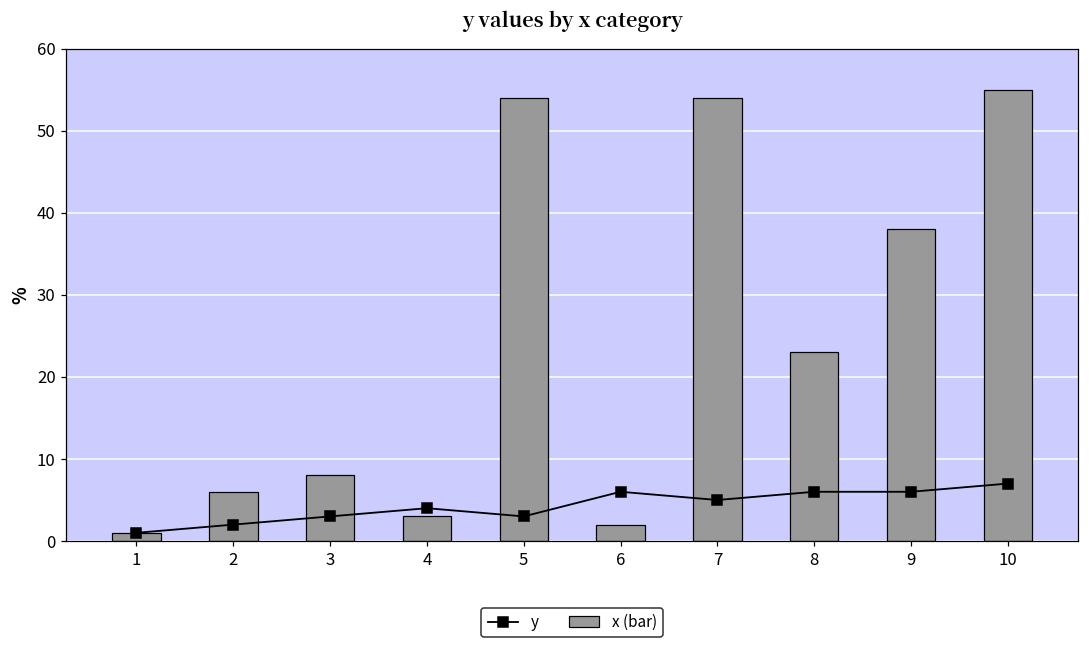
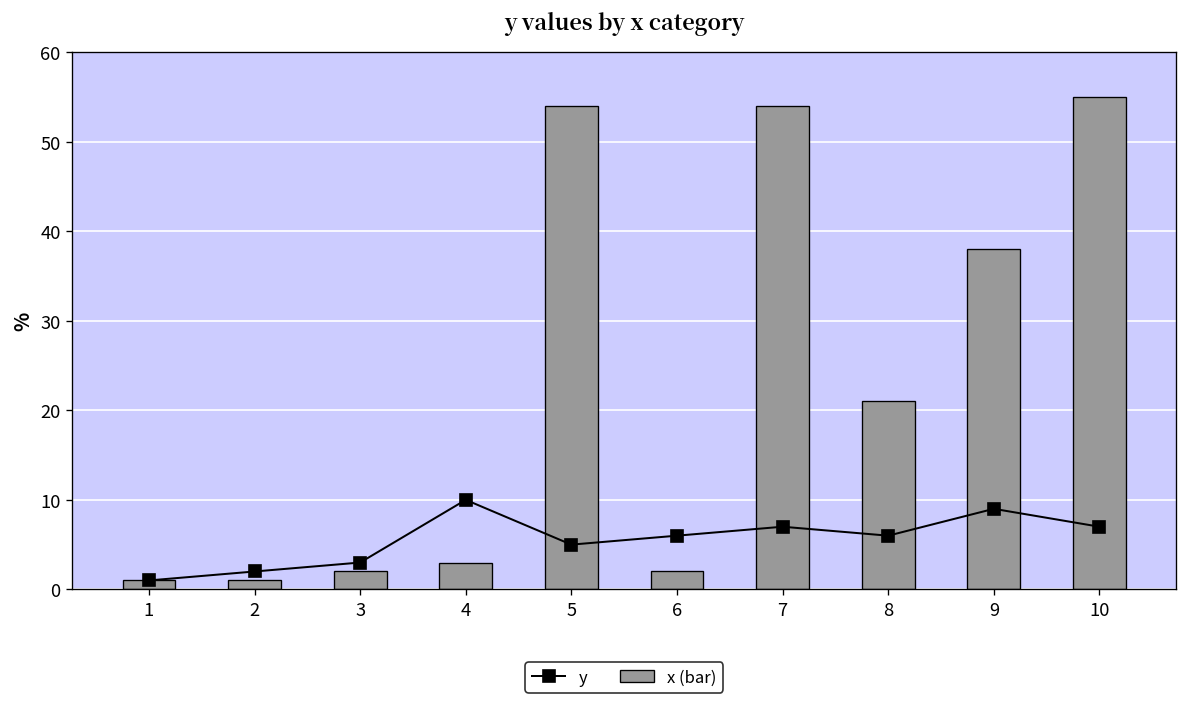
x (bar), 2: 6 -> 1
x (bar), 3: 8 -> 2
y, 4: 4 -> 10
y, 5: 3 -> 5
y, 7: 5 -> 7
x (bar), 8: 23 -> 21
y, 9: 6 -> 9
